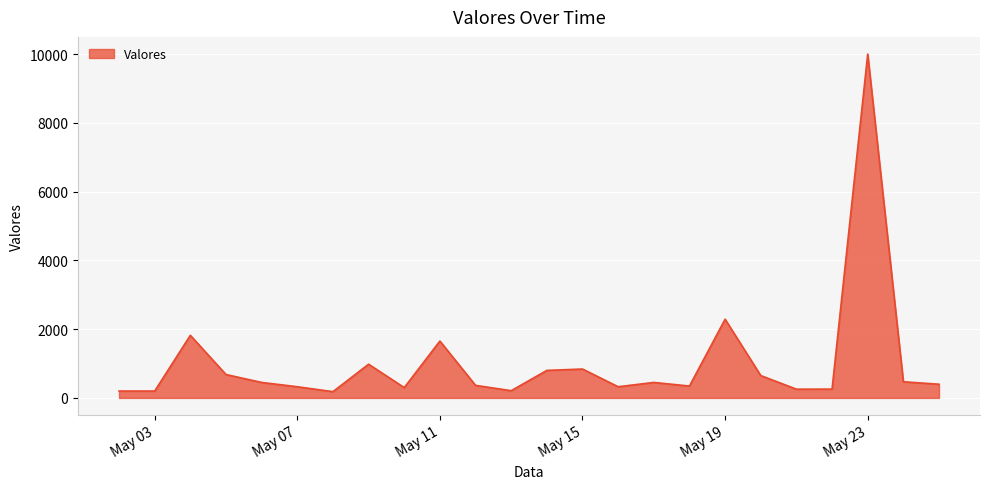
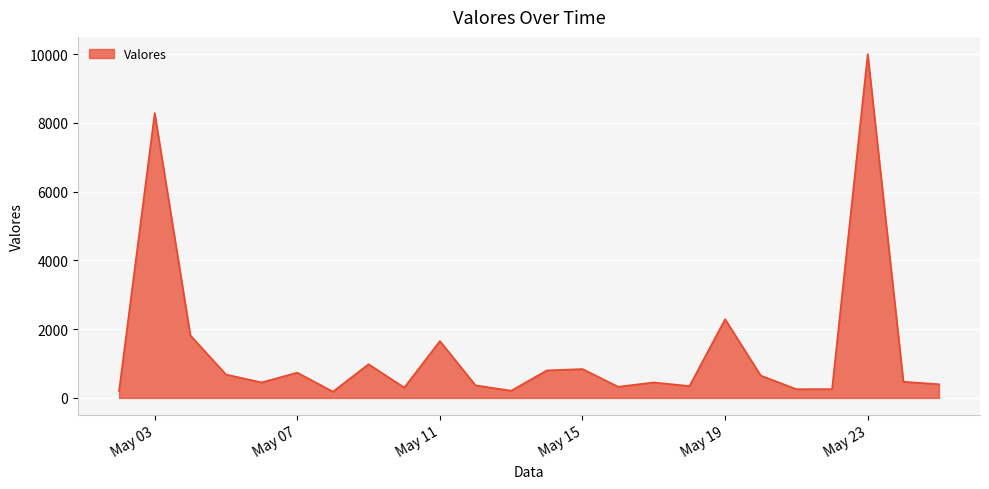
May 03: 200 -> 8300
May 07: 300 -> 700
